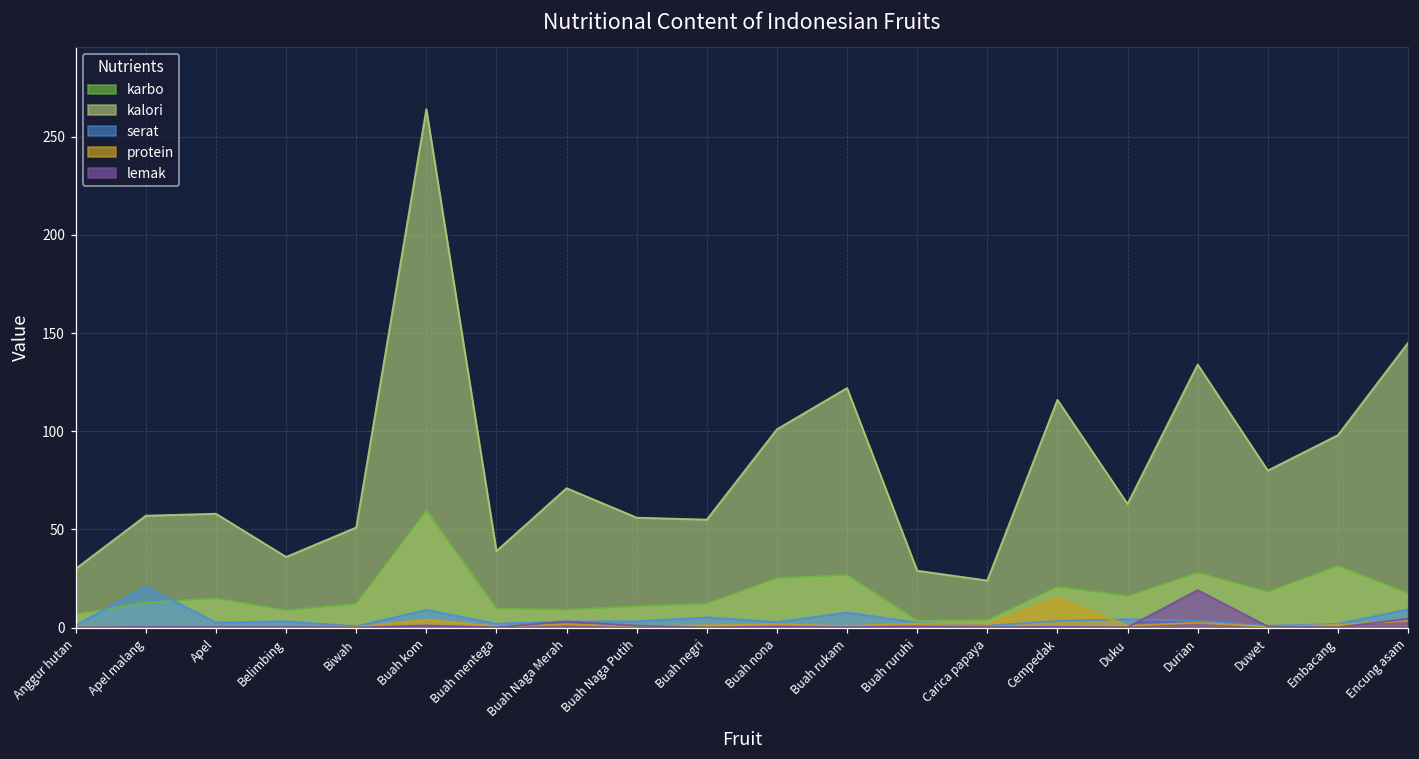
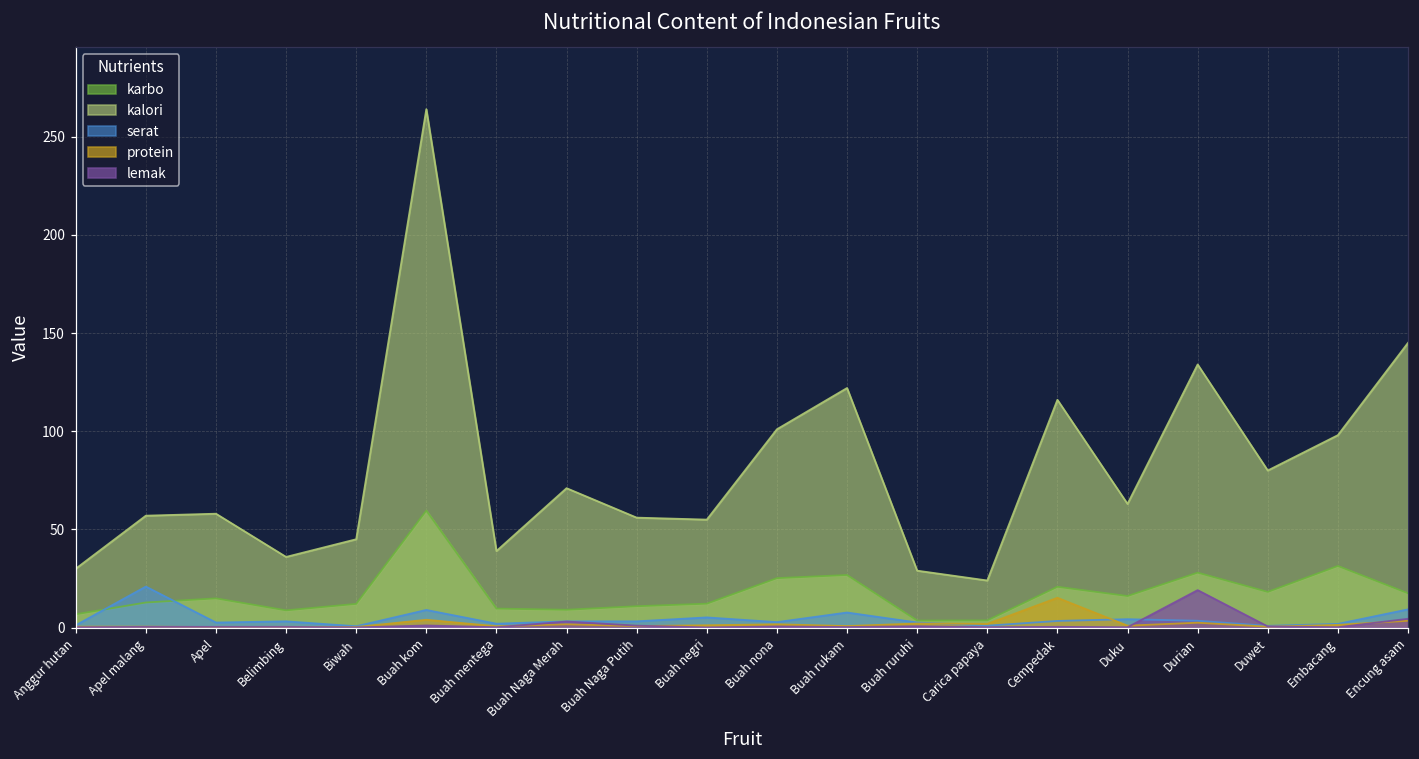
kalori, Biwah: 51 -> 45
